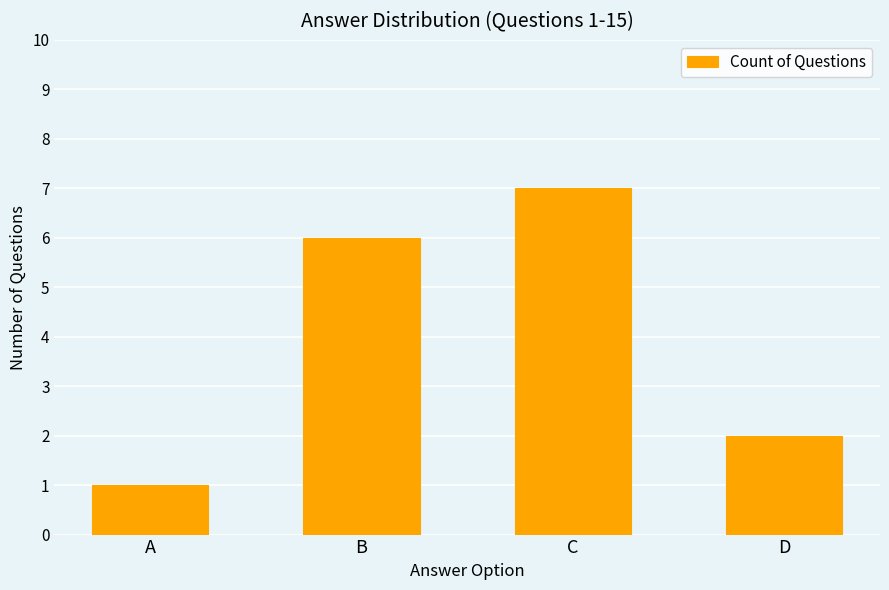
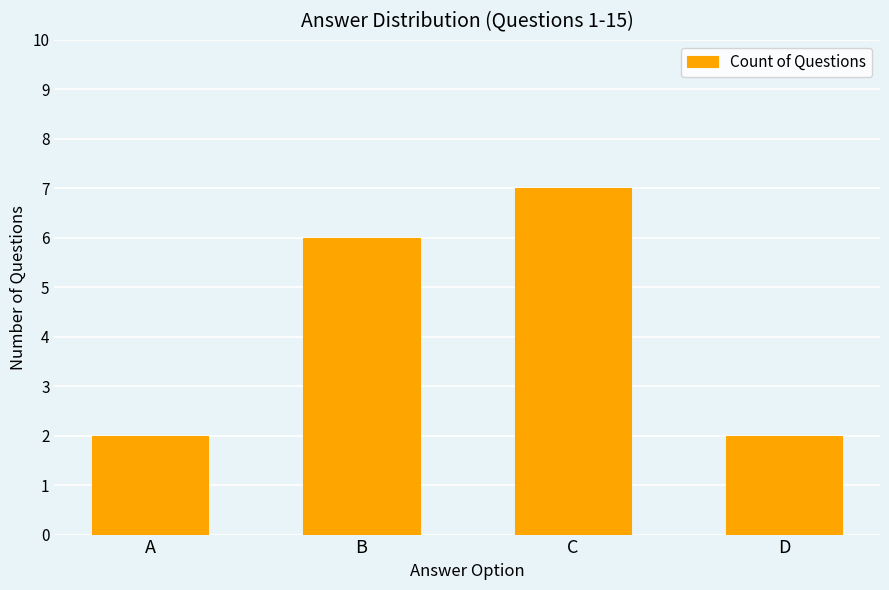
A: 1 -> 2
